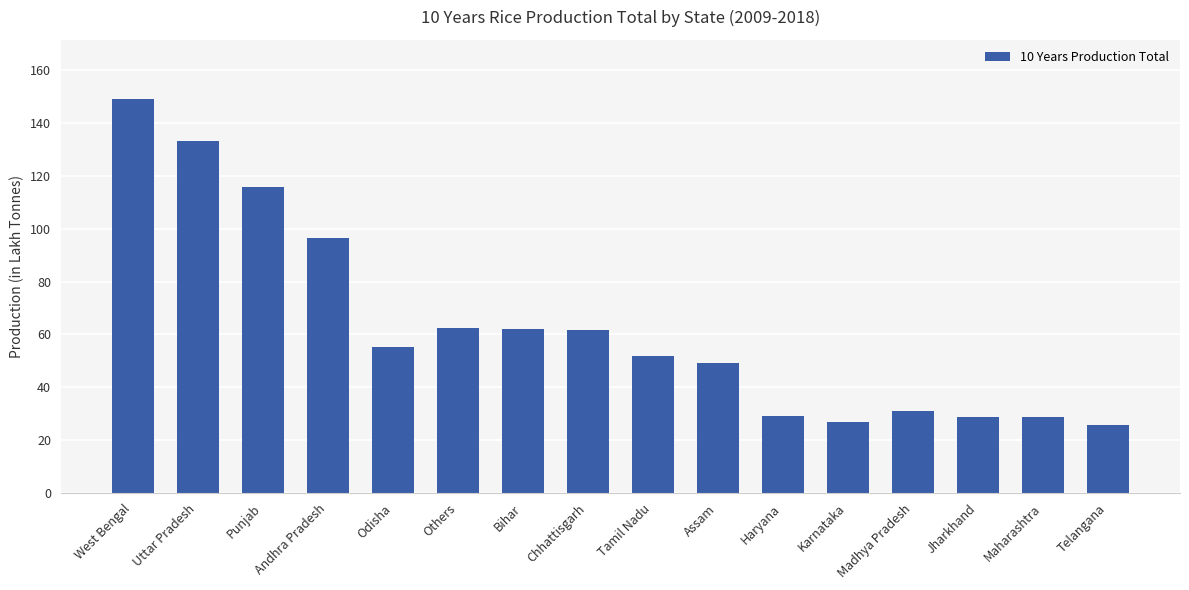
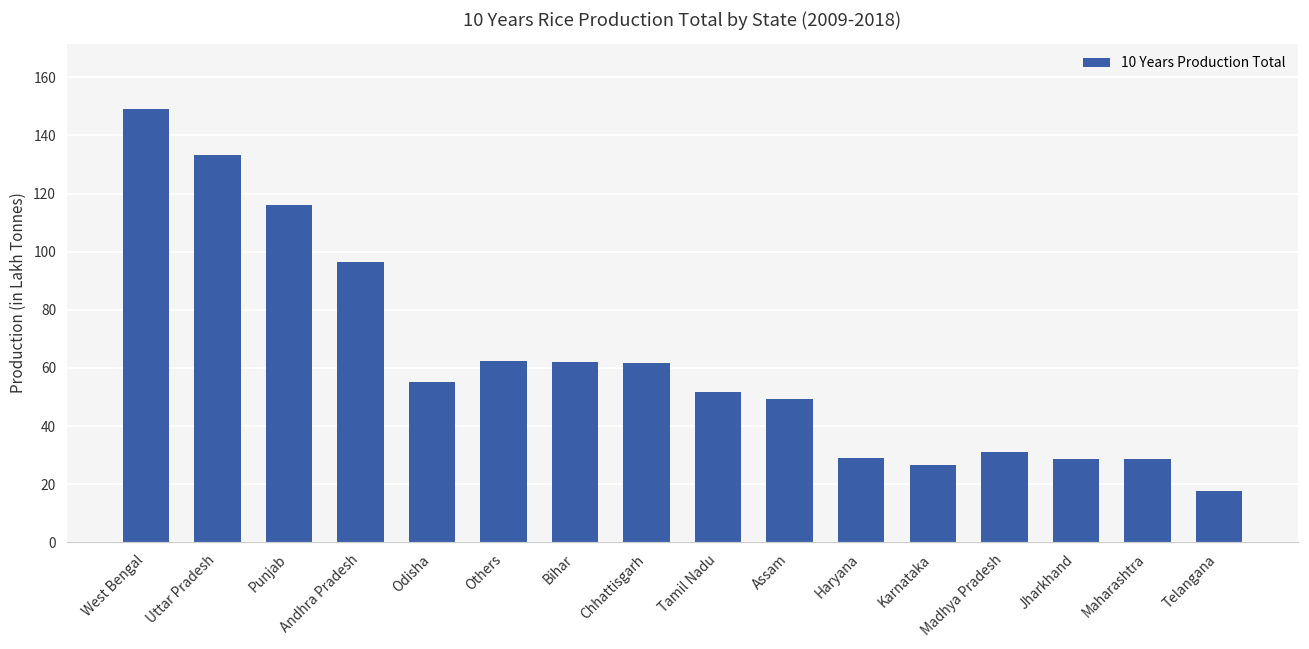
Telangana: 26 -> 18
